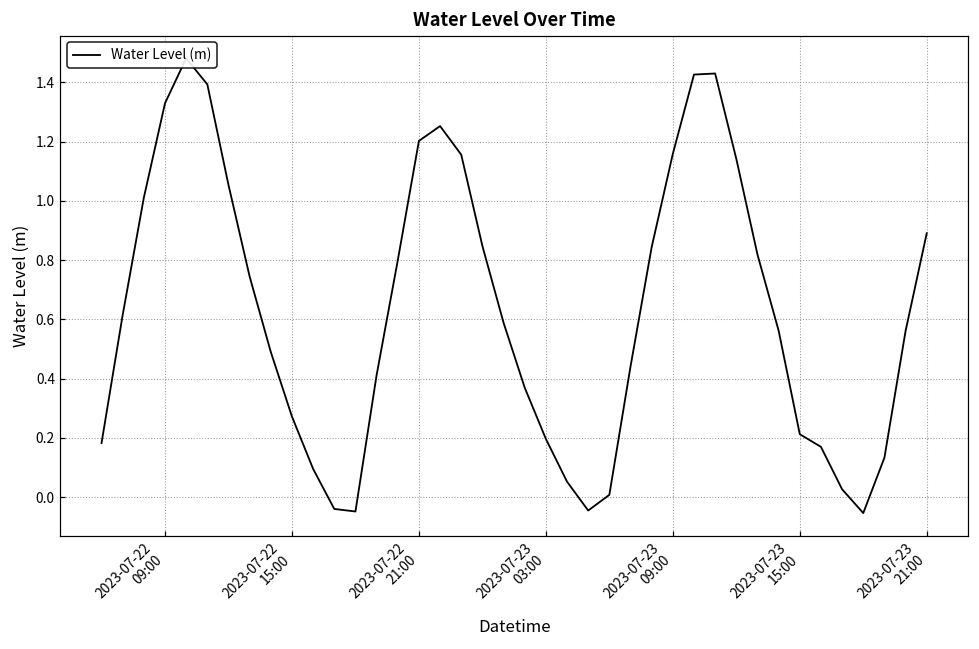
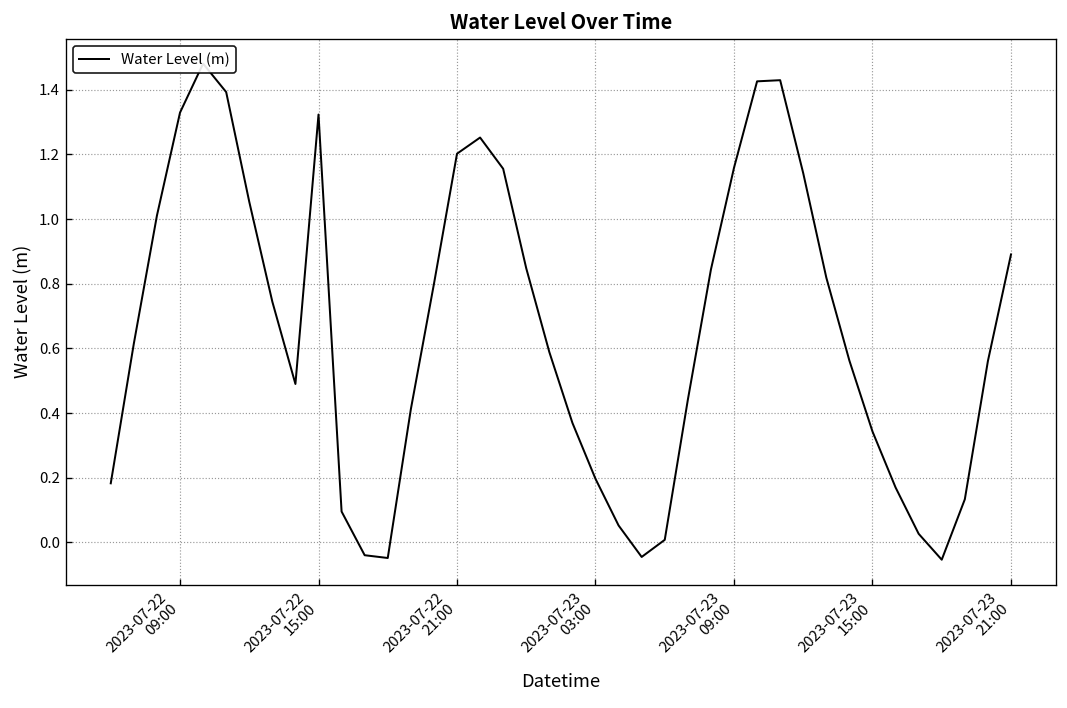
2023-07-22 15:00: 0.27 -> 1.32
2023-07-23 15:00: 0.21 -> 0.34
